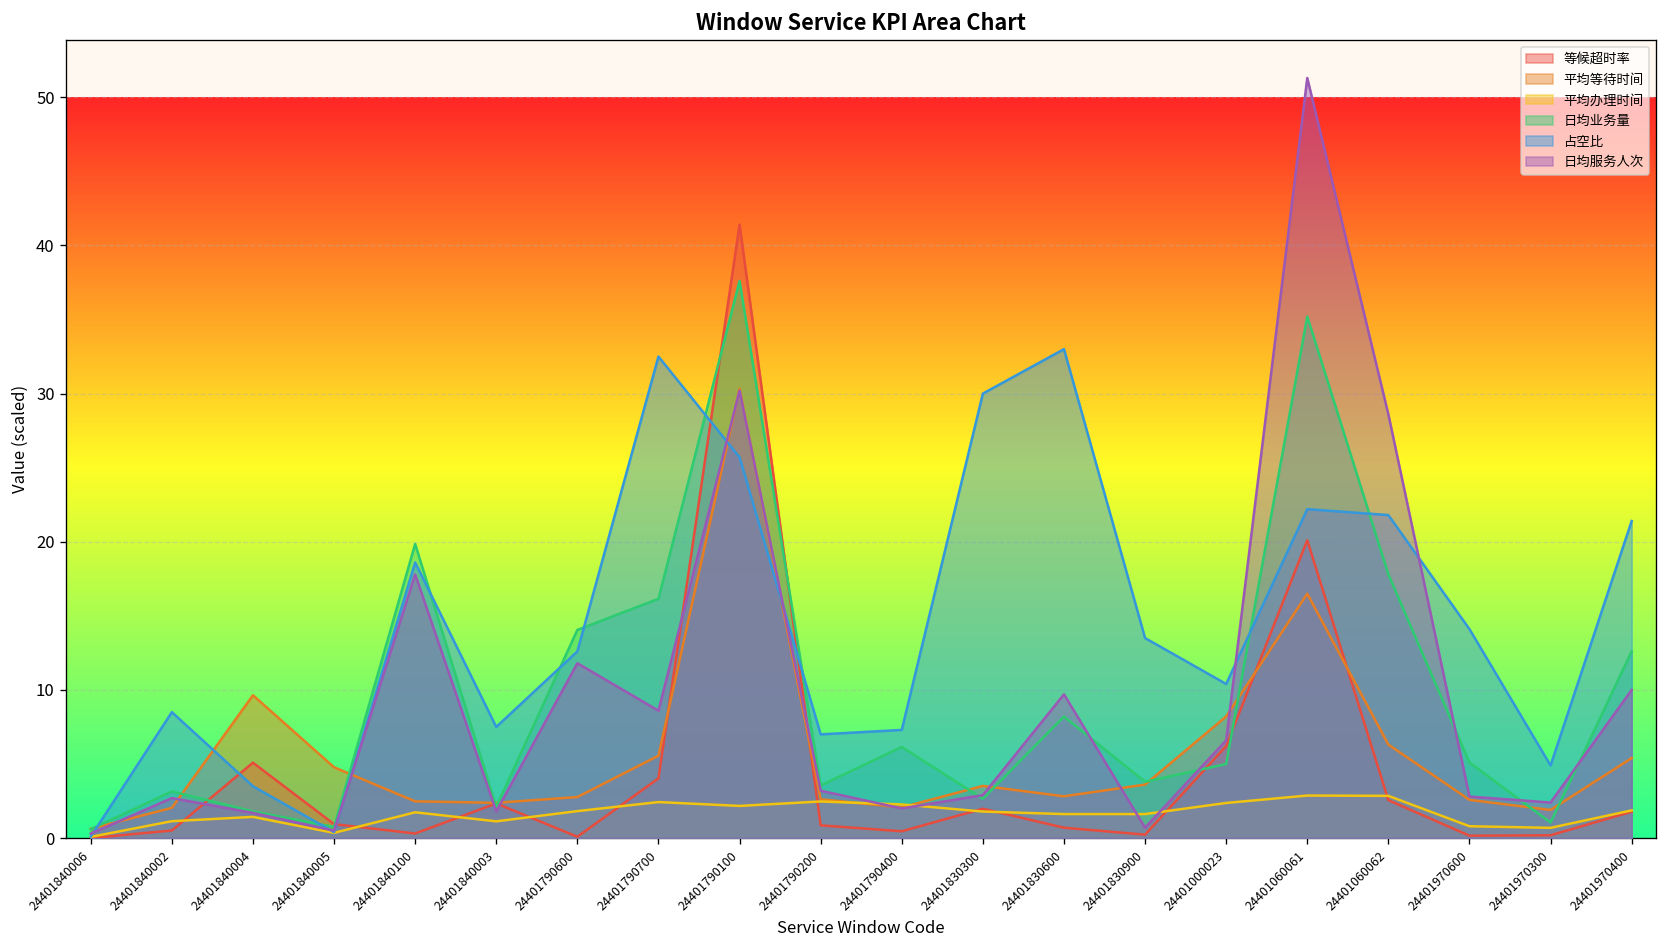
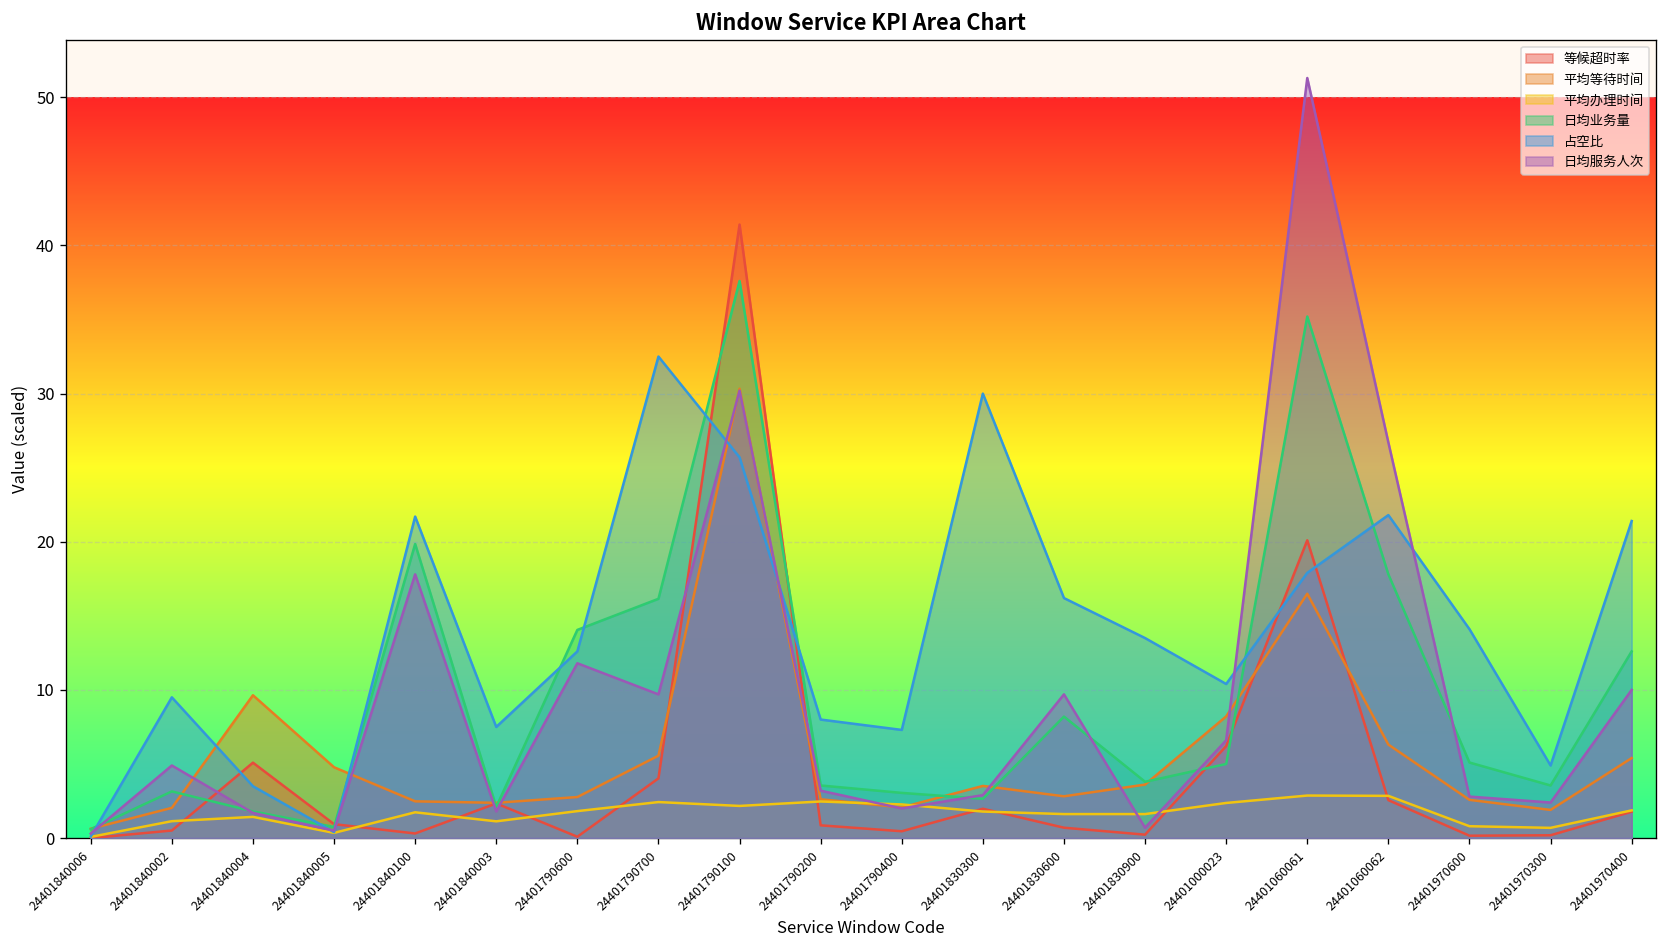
占空比, 24401840002: 8.5 -> 9.5
日均服务人次, 24401840002: 2.7 -> 4.9
占空比, 24401840100: 18.6 -> 21.7
日均服务人次, 24401790700: 8.6 -> 9.7
占空比, 24401790200: 7 -> 8
日均业务量, 24401790400: 6.2 -> 3.1
占空比, 24401830600: 33.0 -> 16.2
占空比, 24401060061: 22.2 -> 17.9
日均服务人次, 24401060062: 28.6 -> 26.7
日均业务量, 24401970300: 1.1 -> 3.6
